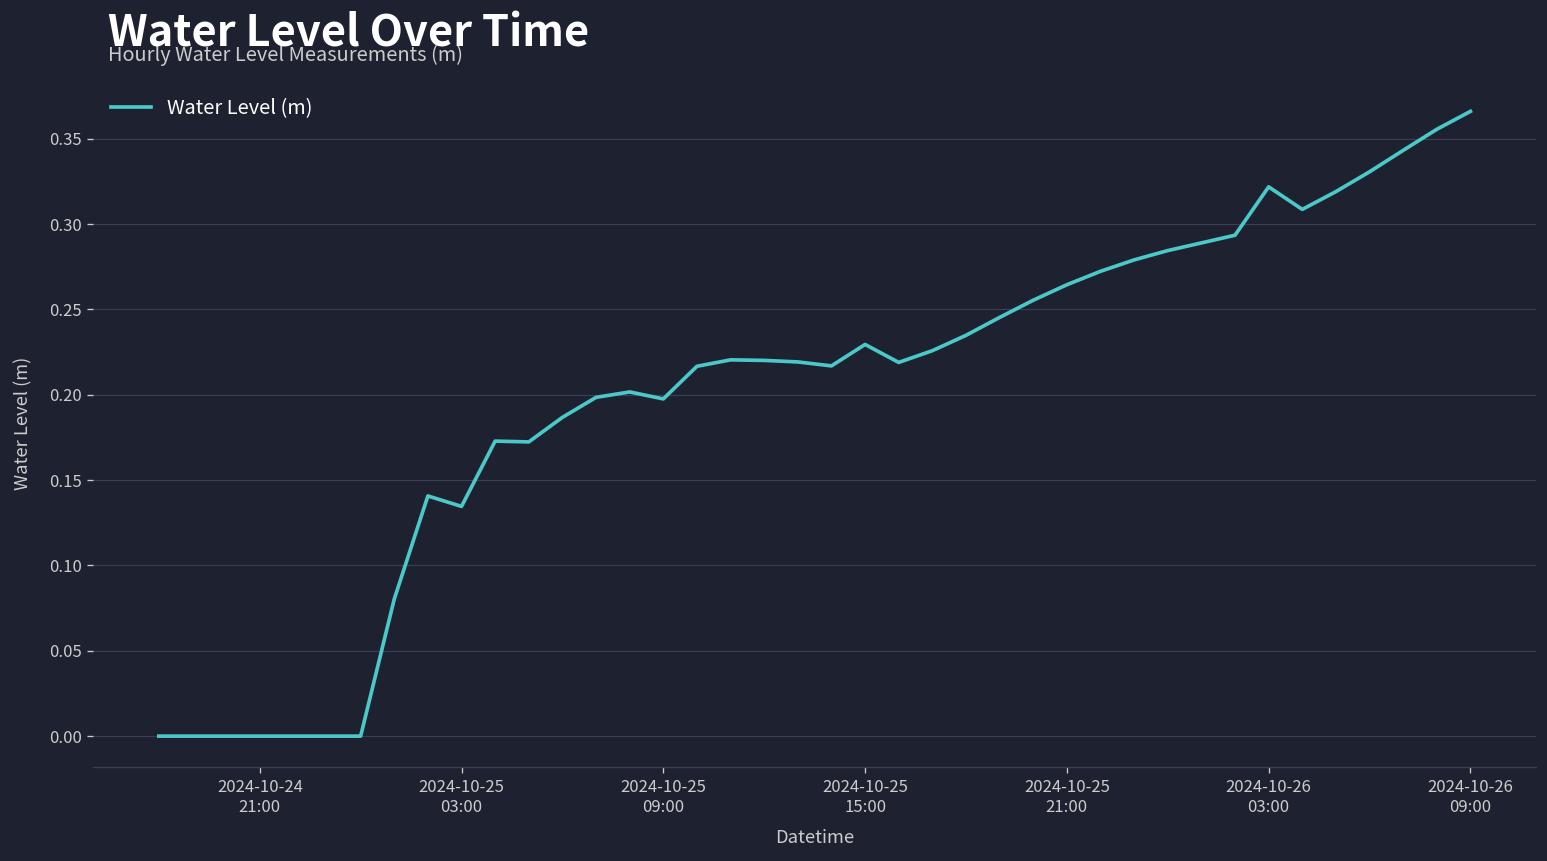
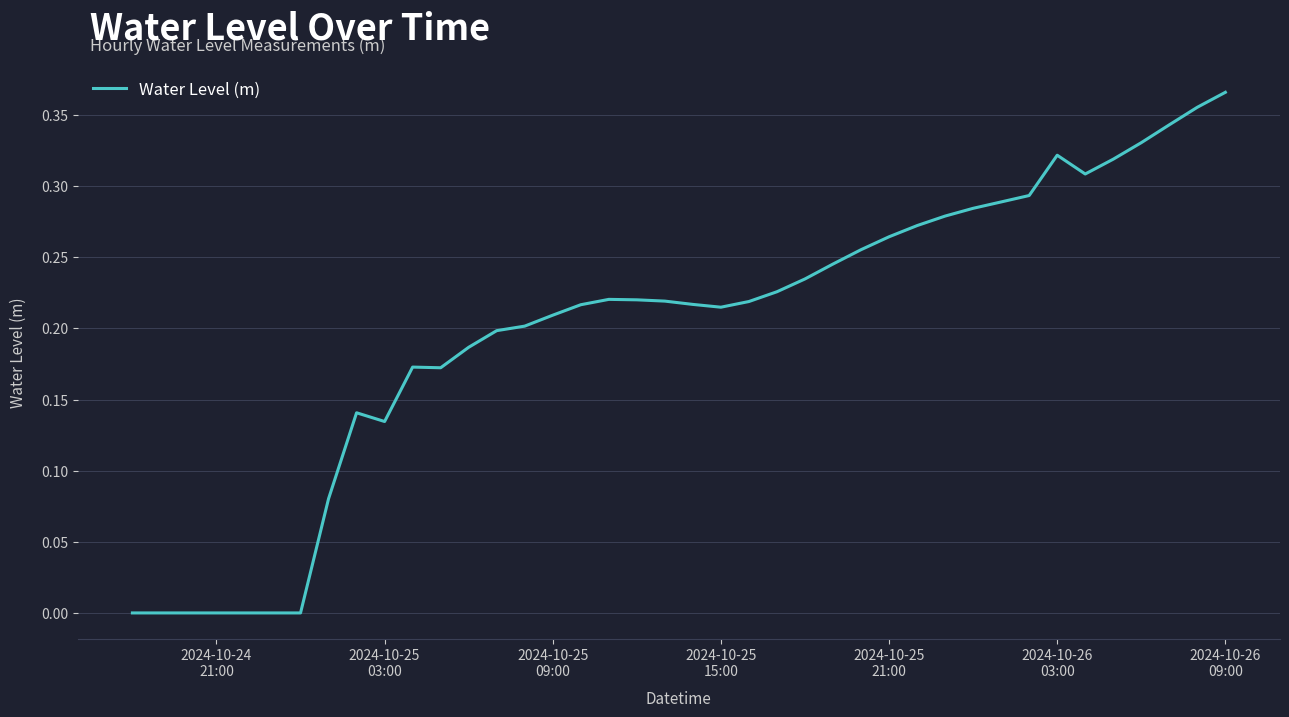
2024-10-25 09:00: 0.198 -> 0.209
2024-10-25 15:00: 0.229 -> 0.215
